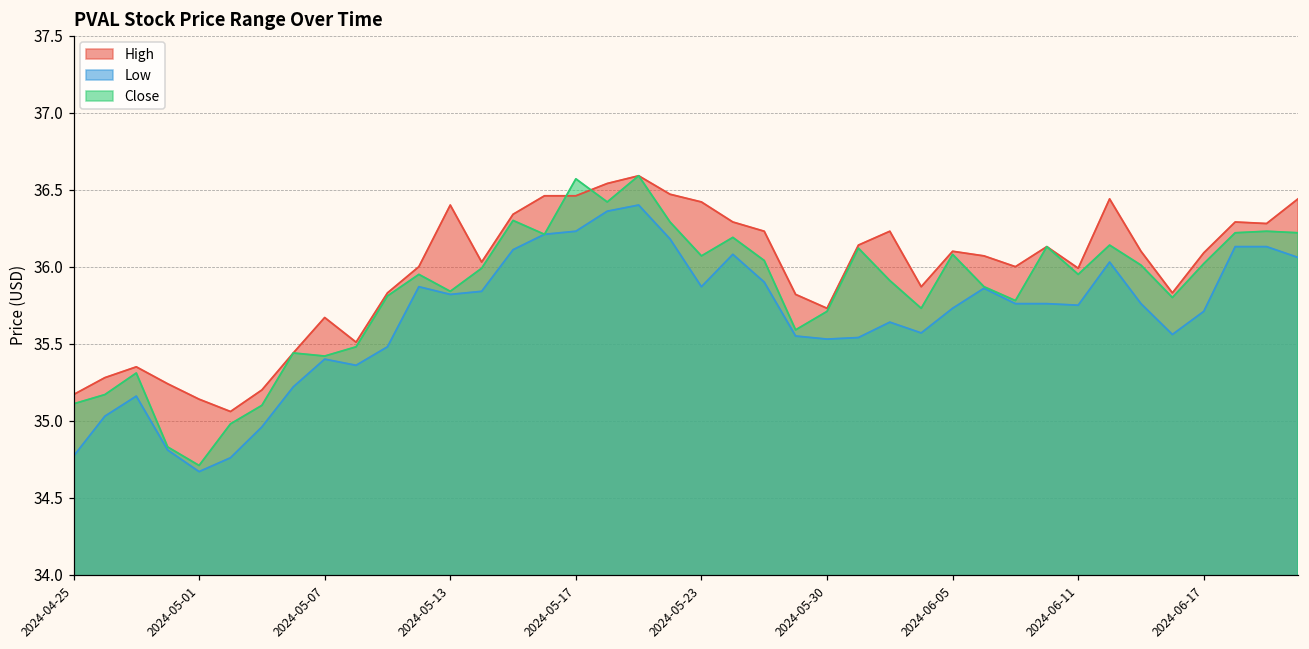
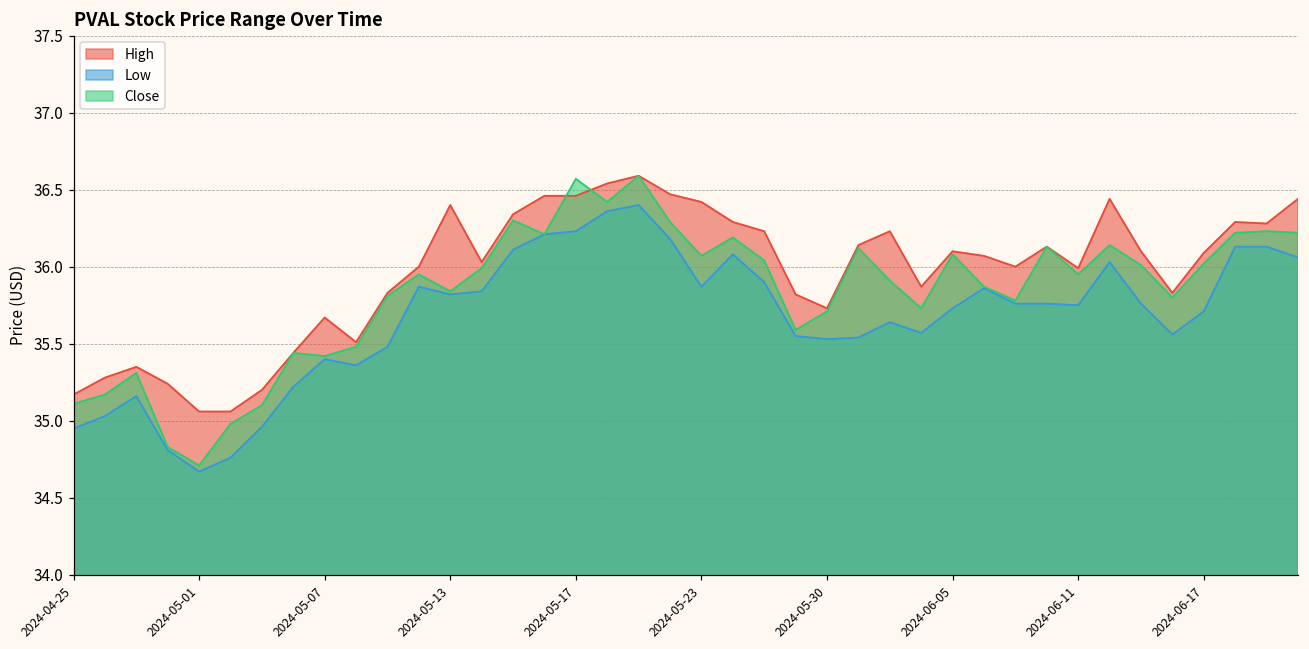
Low, 2024-04-25: 34.77 -> 34.95
High, 2024-05-01: 35.14 -> 35.06
